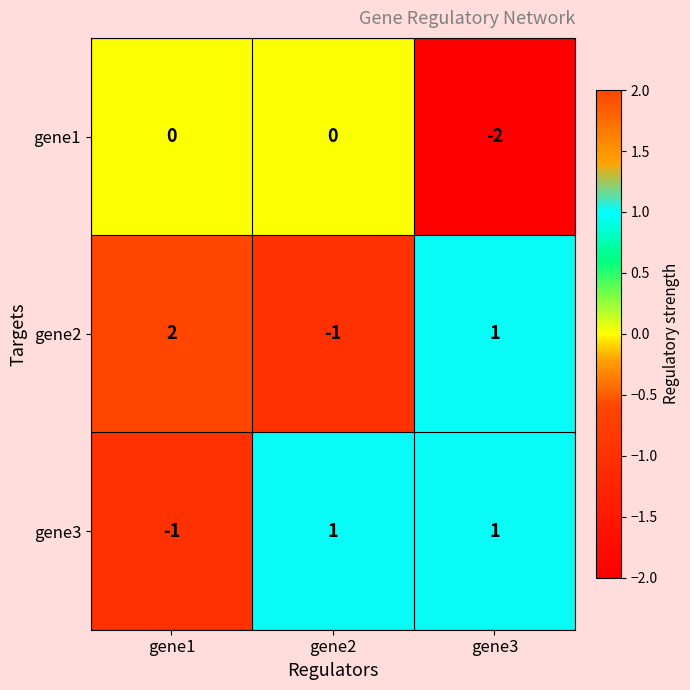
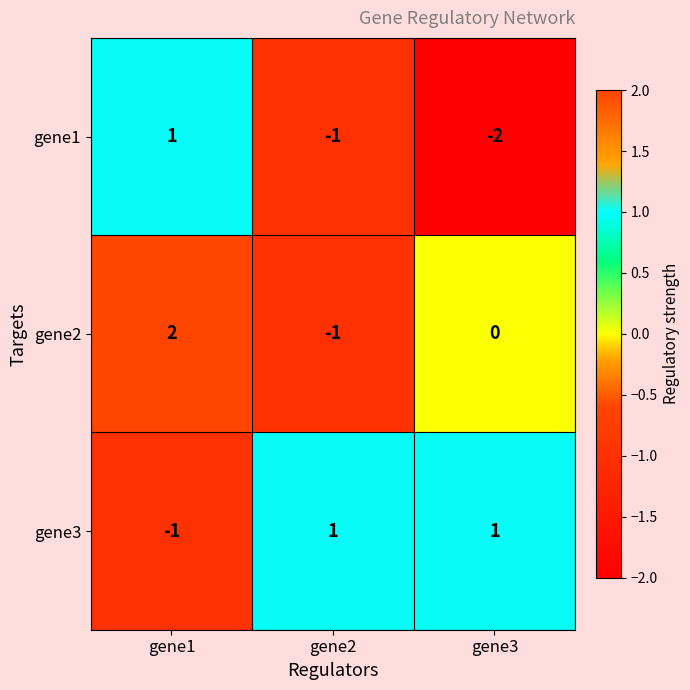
gene1, gene1: 0 -> 1
gene1, gene2: 0 -> -1
gene2, gene3: 1 -> 0
